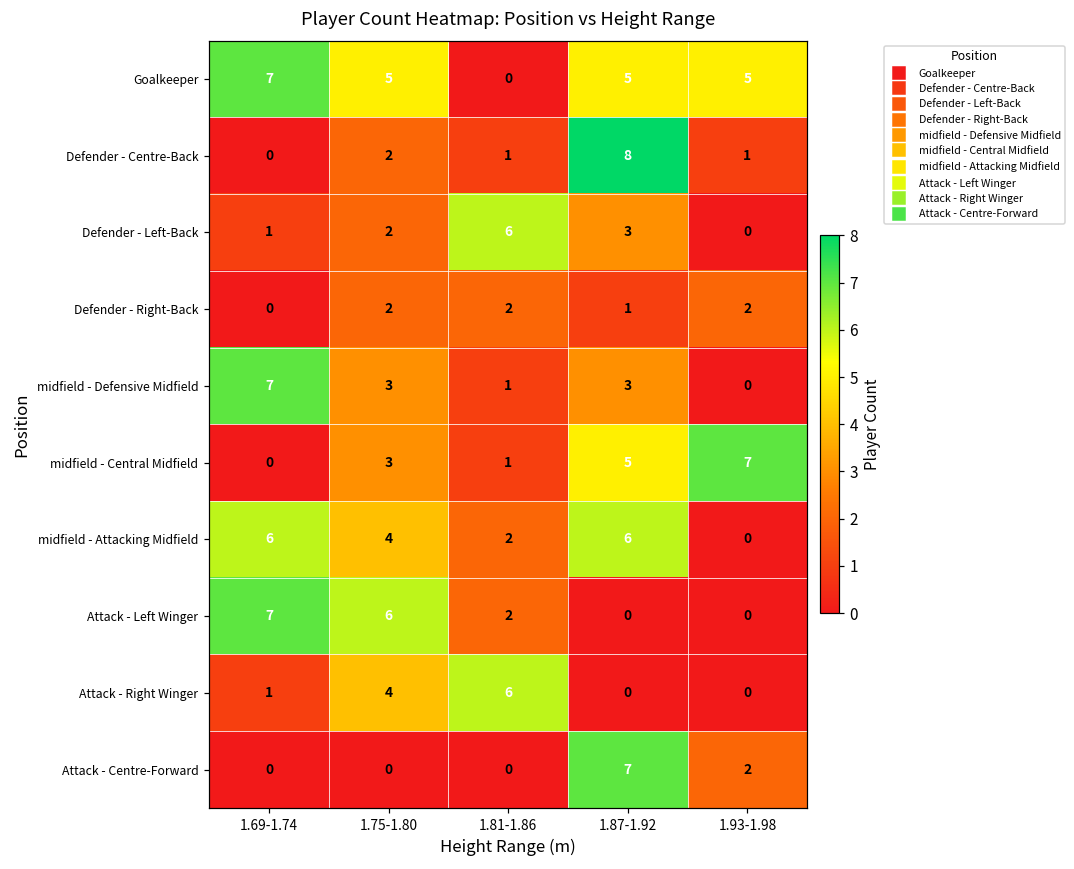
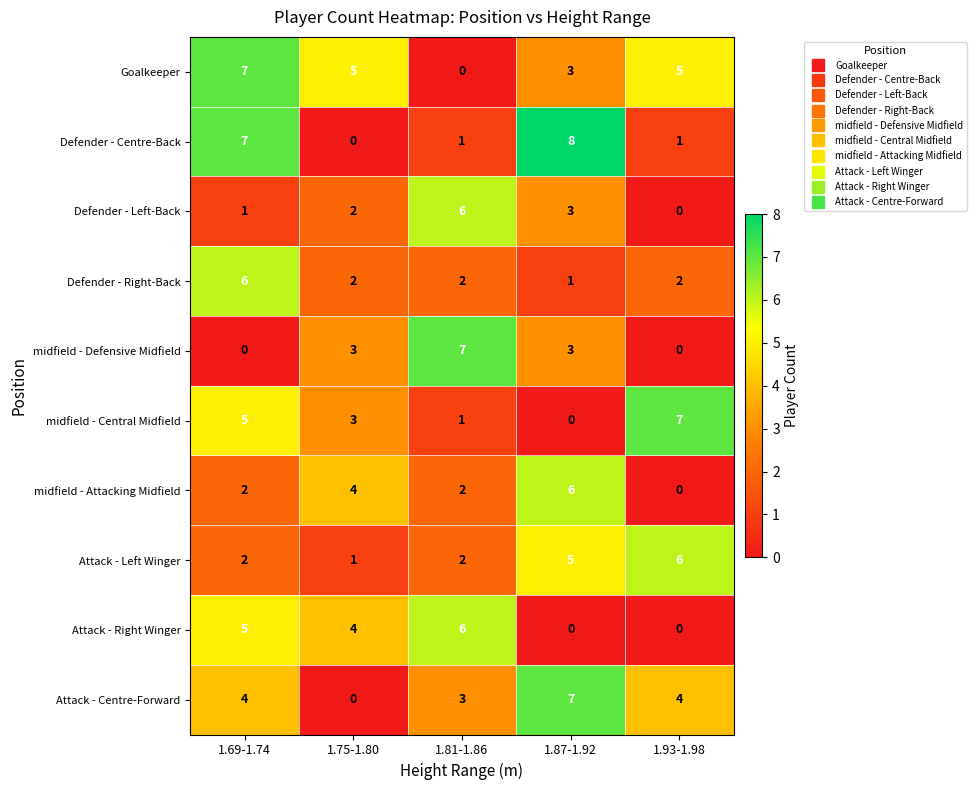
Goalkeeper, 1.87-1.92: 5 -> 3
Defender - Centre-Back, 1.69-1.74: 0 -> 7
Defender - Centre-Back, 1.75-1.80: 2 -> 0
Defender - Right-Back, 1.69-1.74: 0 -> 6
midfield - Defensive Midfield, 1.69-1.74: 7 -> 0
midfield - Defensive Midfield, 1.81-1.86: 1 -> 7
midfield - Central Midfield, 1.69-1.74: 0 -> 5
midfield - Central Midfield, 1.87-1.92: 5 -> 0
midfield - Attacking Midfield, 1.69-1.74: 6 -> 2
Attack - Left Winger, 1.69-1.74: 7 -> 2
Attack - Left Winger, 1.75-1.80: 6 -> 1
Attack - Left Winger, 1.87-1.92: 0 -> 5
Attack - Left Winger, 1.93-1.98: 0 -> 6
Attack - Right Winger, 1.69-1.74: 1 -> 5
Attack - Centre-Forward, 1.69-1.74: 0 -> 4
Attack - Centre-Forward, 1.81-1.86: 0 -> 3
Attack - Centre-Forward, 1.93-1.98: 2 -> 4
